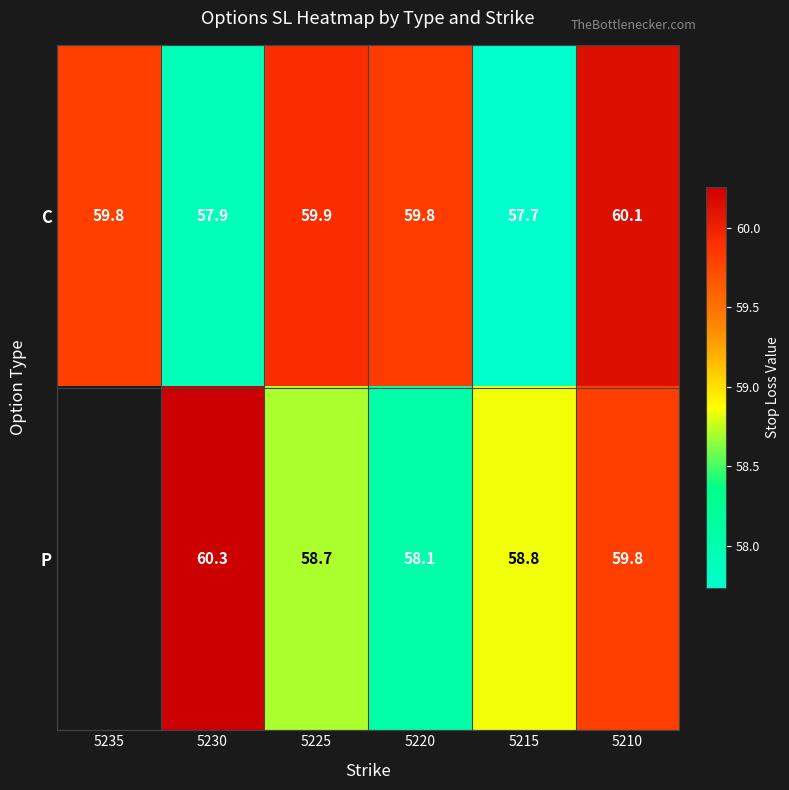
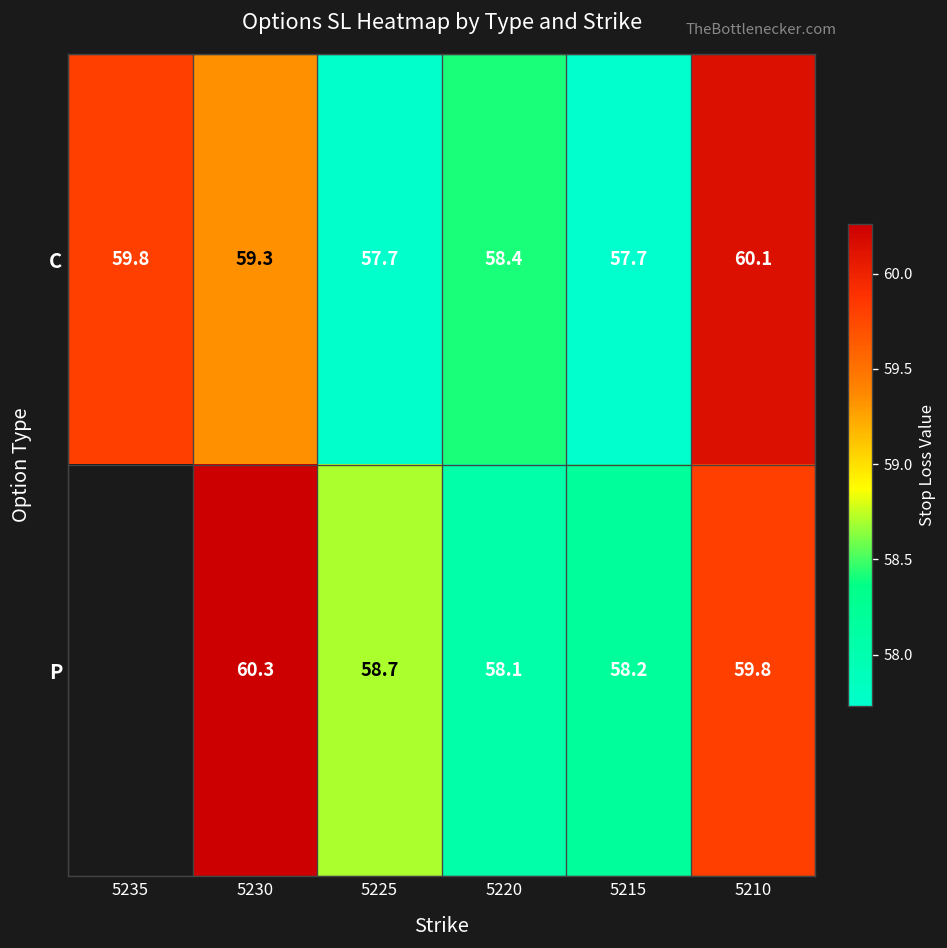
C, 5230: 57.9 -> 59.3
C, 5225: 59.9 -> 57.7
C, 5220: 59.8 -> 58.4
P, 5215: 58.8 -> 58.2
